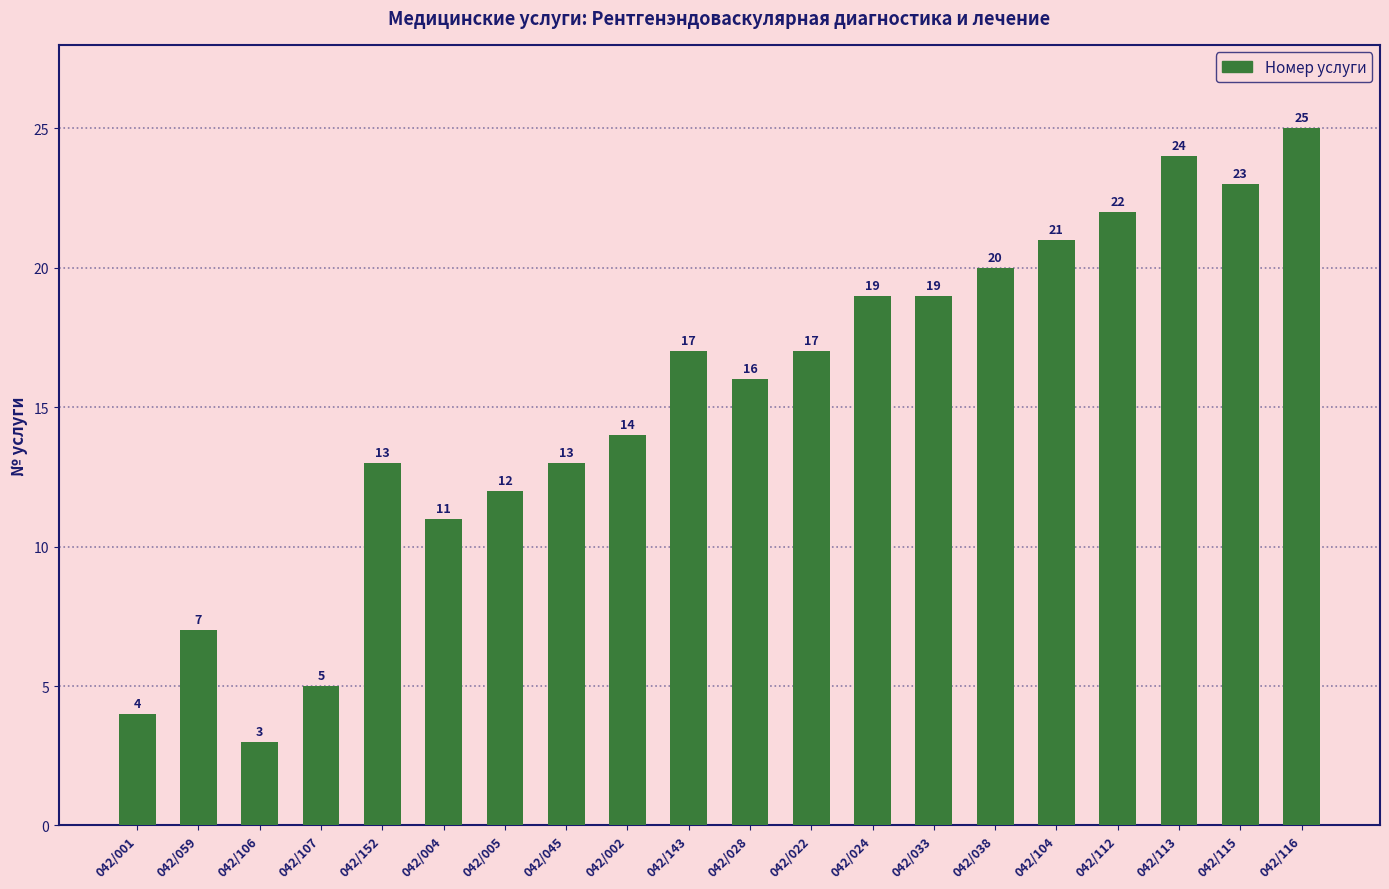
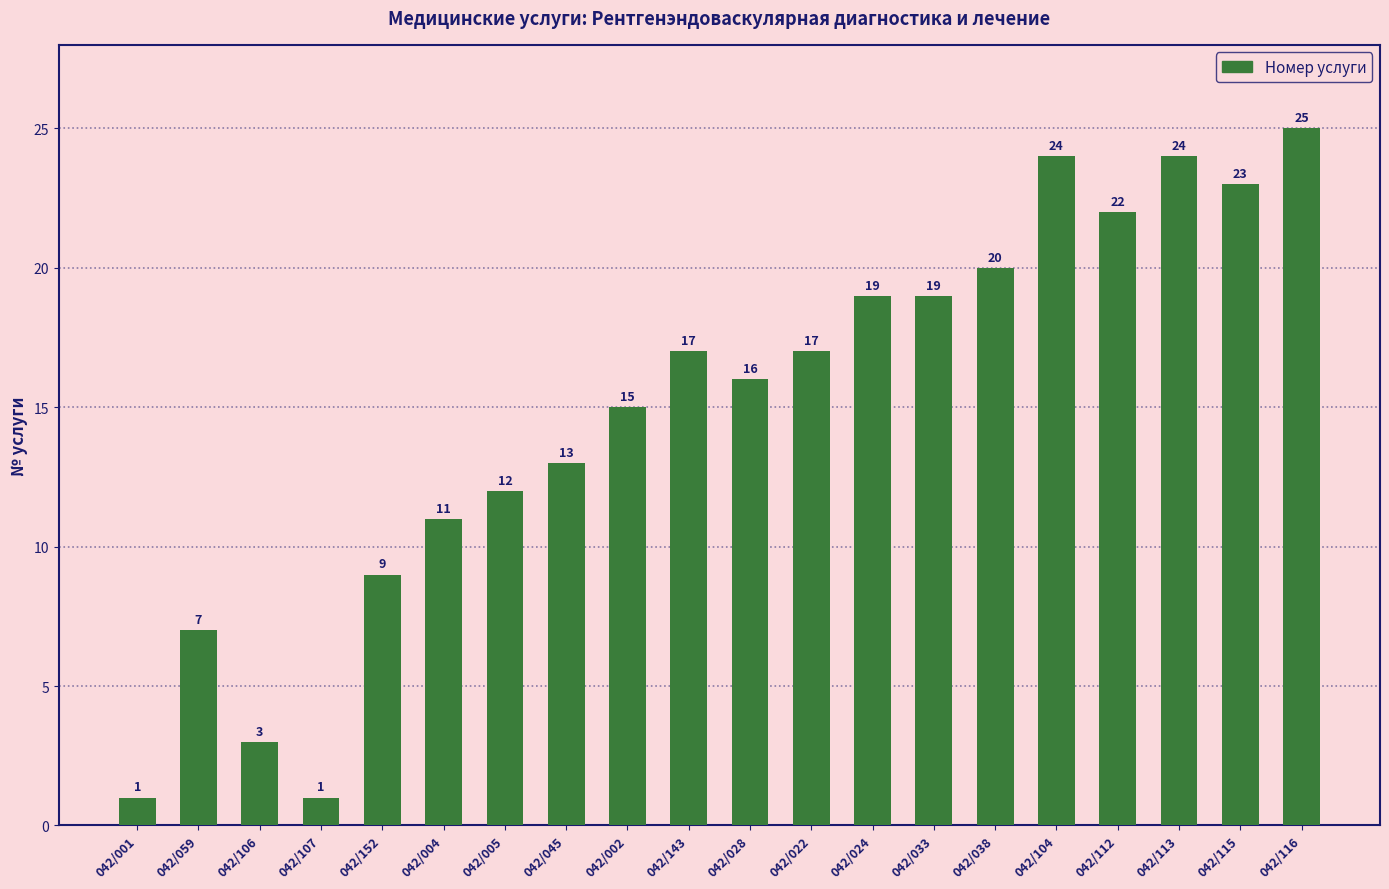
042/001: 4 -> 1
042/107: 5 -> 1
042/152: 13 -> 9
042/002: 14 -> 15
042/104: 21 -> 24
